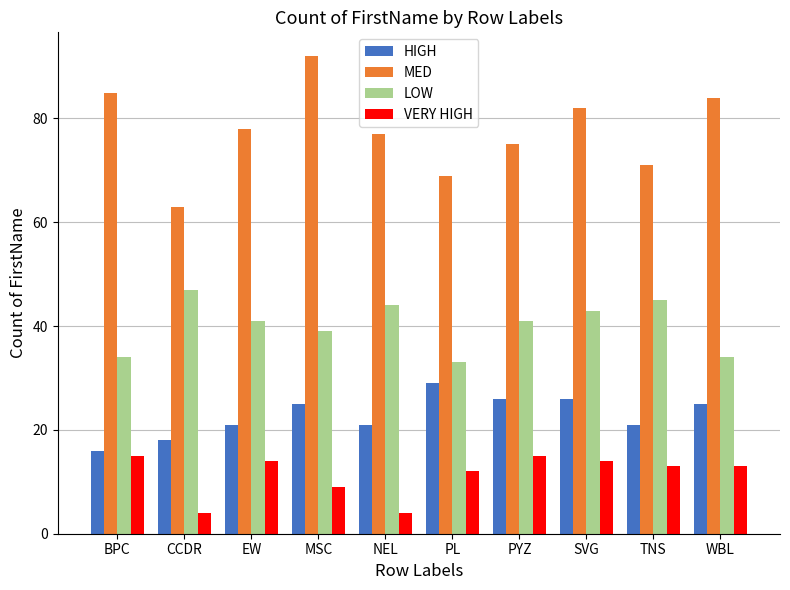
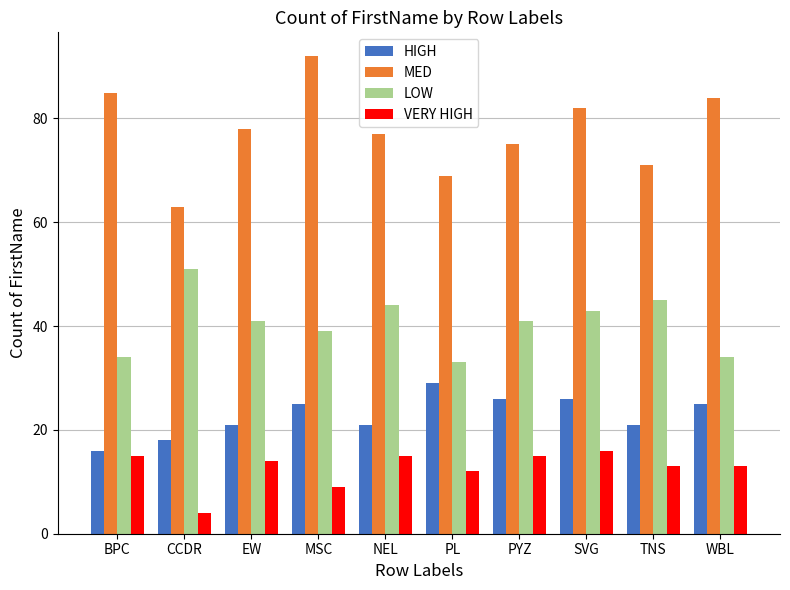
LOW, CCDR: 47 -> 51
VERY HIGH, NEL: 4 -> 15
VERY HIGH, SVG: 14 -> 16
